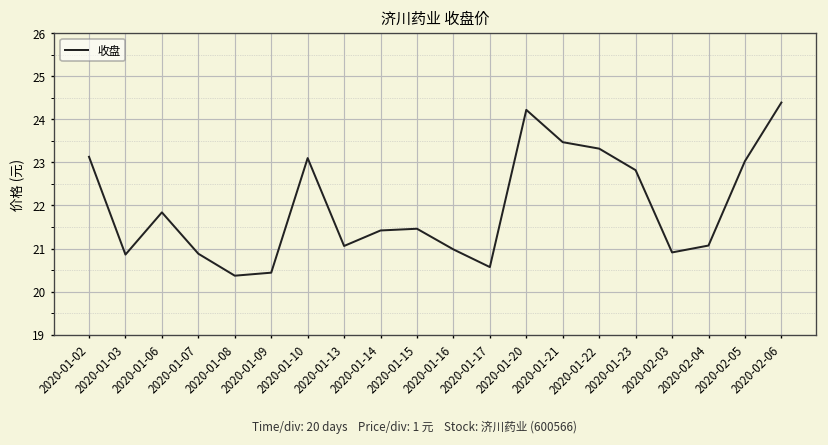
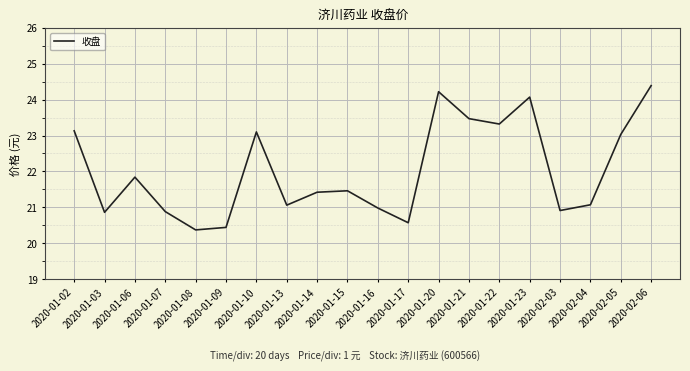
2020-01-23: 22.8 -> 24.1
